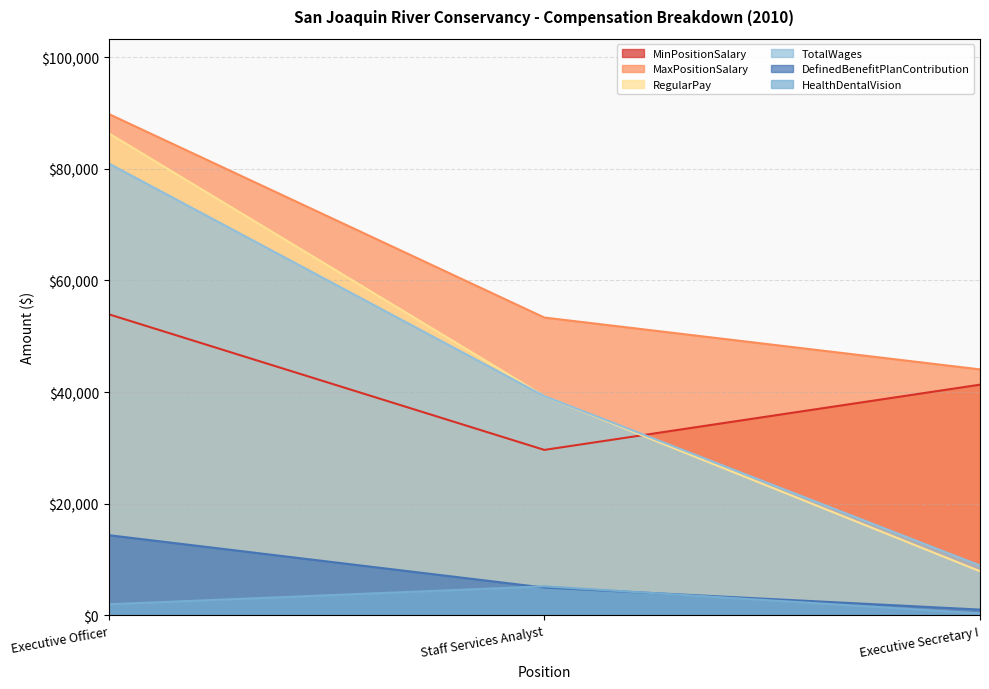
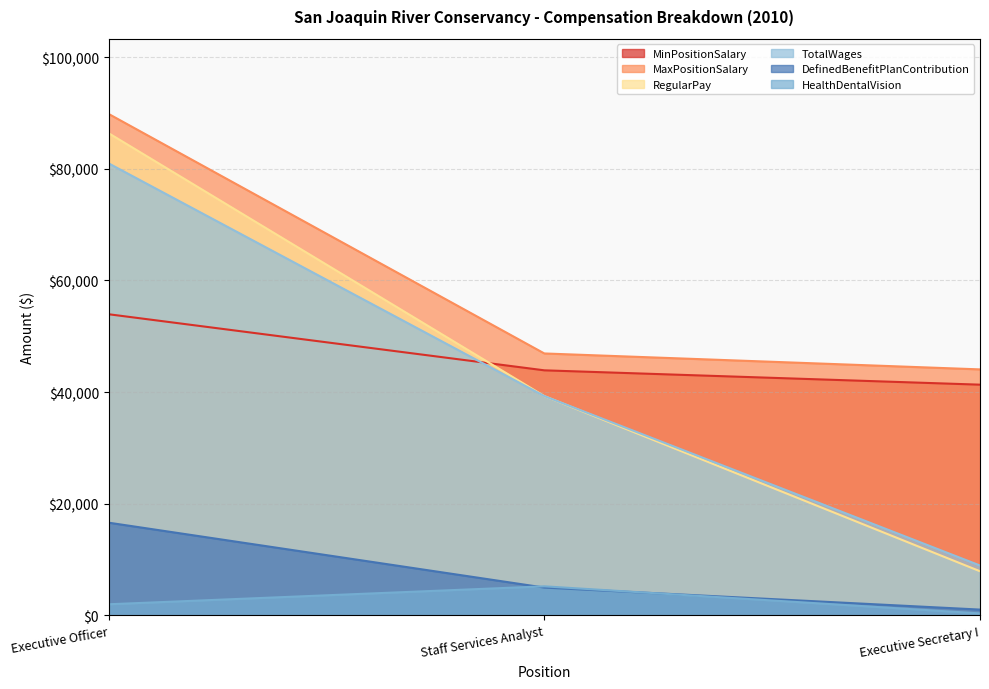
DefinedBenefitPlanContribution, Executive Officer: $14,000 -> $17,000
MinPositionSalary, Staff Services Analyst: $30,000 -> $44,000
MaxPositionSalary, Staff Services Analyst: $53,000 -> $47,000
